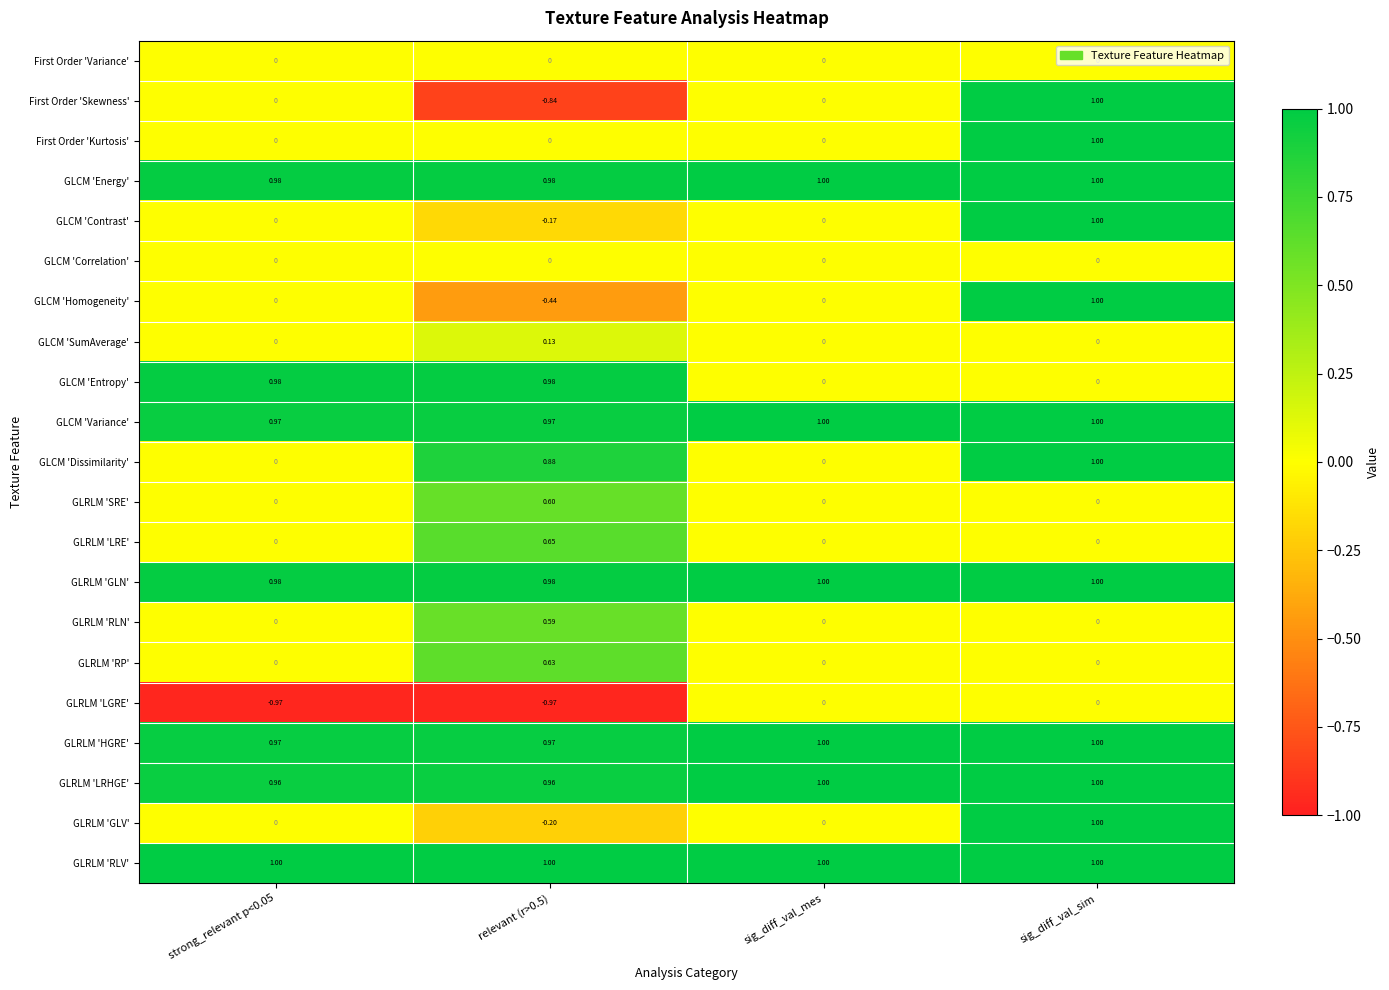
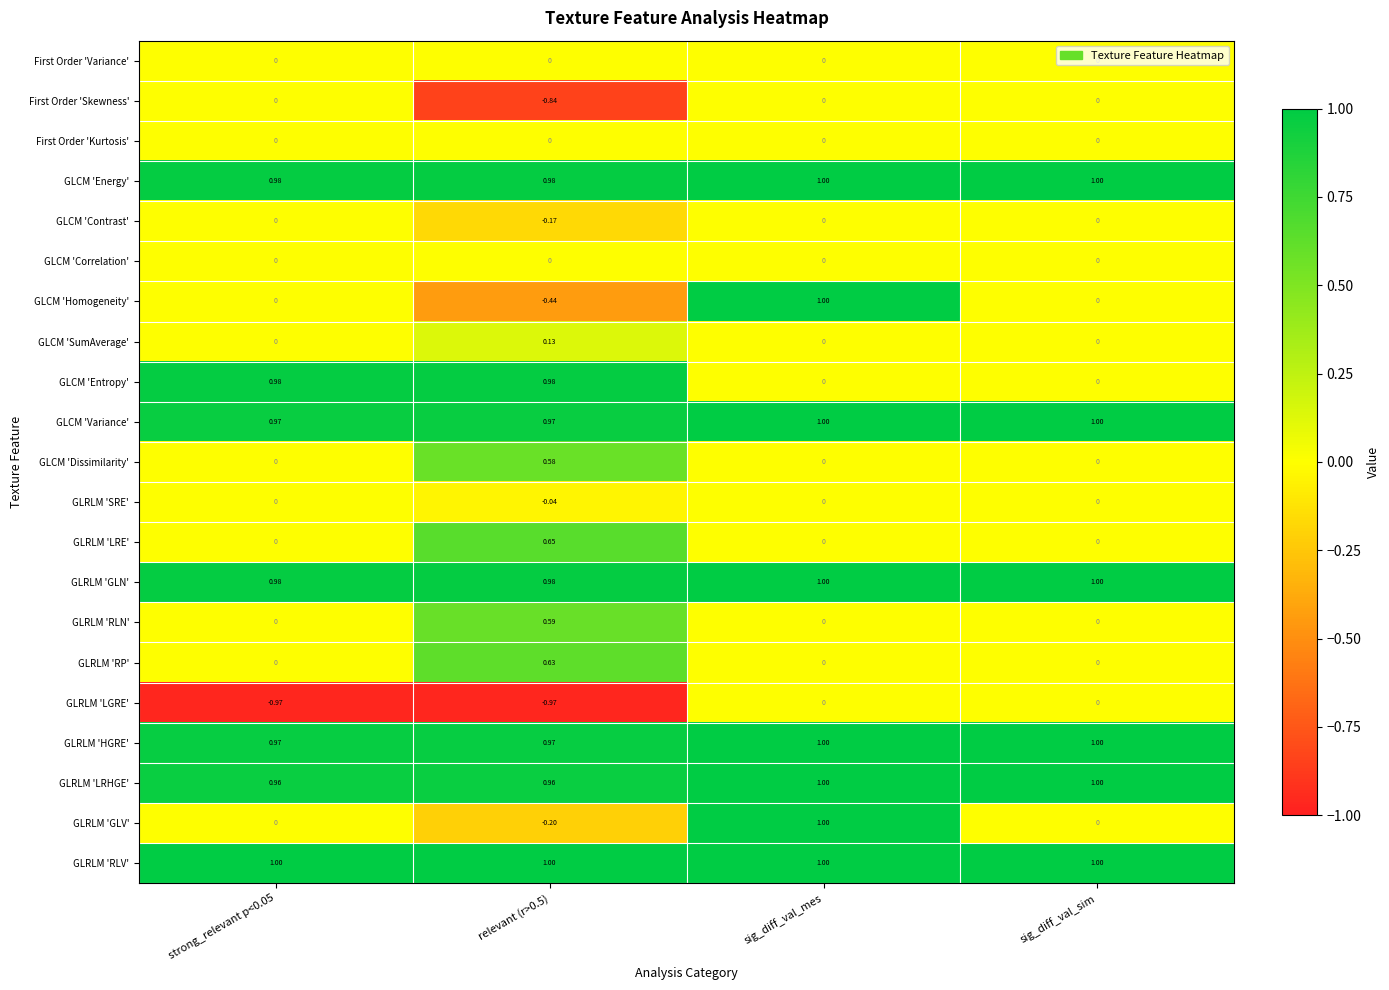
First Order 'Skewness', sig_diff_val_sim: 1.00 -> 0
First Order 'Kurtosis', sig_diff_val_sim: 1.00 -> 0
GLCM 'Contrast', sig_diff_val_sim: 1.00 -> 0
GLCM 'Homogeneity', sig_diff_val_mes: 0 -> 1.00
GLCM 'Homogeneity', sig_diff_val_sim: 1.00 -> 0
GLCM 'Dissimilarity', relevant (r>0.5): 0.88 -> 0.58
GLCM 'Dissimilarity', sig_diff_val_sim: 1.00 -> 0
GLRLM 'SRE', relevant (r>0.5): 0.60 -> -0.04
GLRLM 'GLV', sig_diff_val_mes: 0 -> 1.00
GLRLM 'GLV', sig_diff_val_sim: 1.00 -> 0
